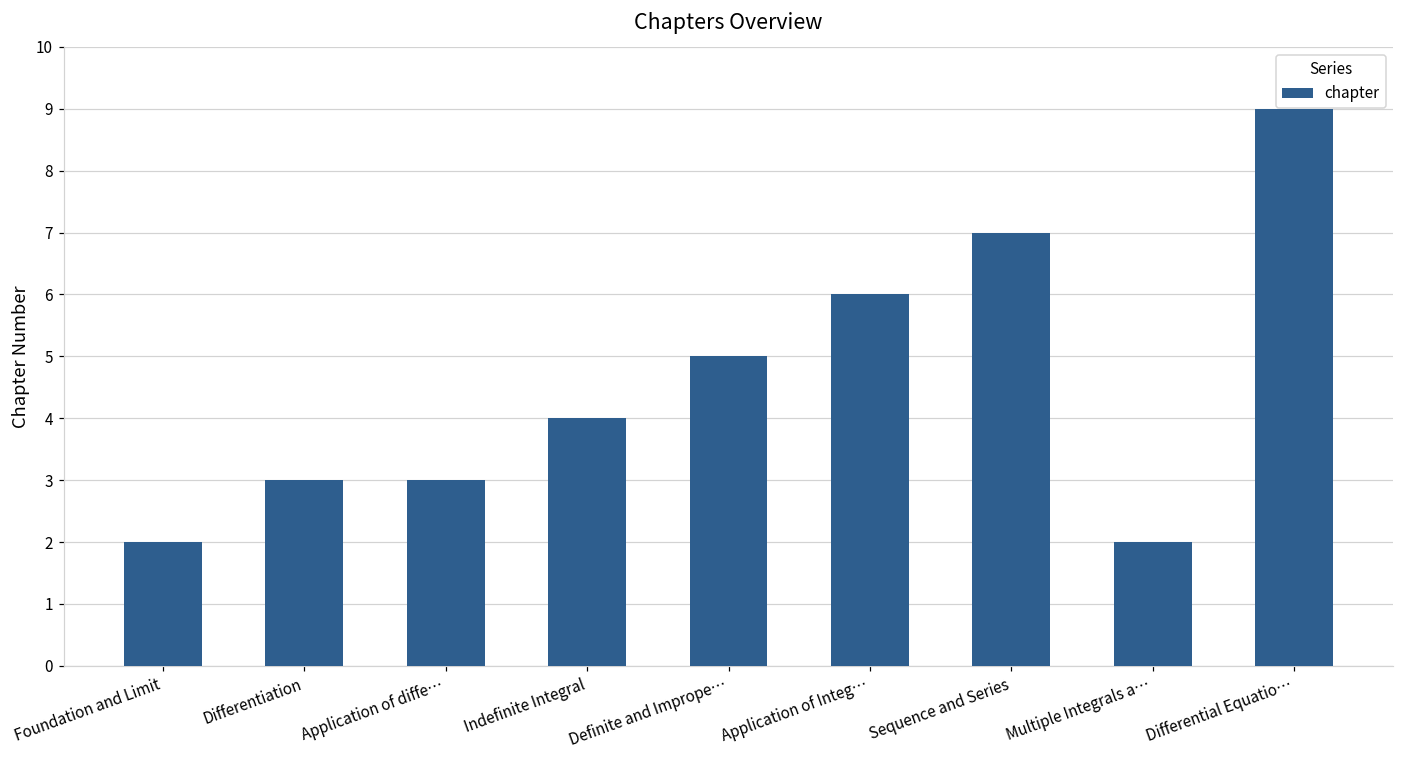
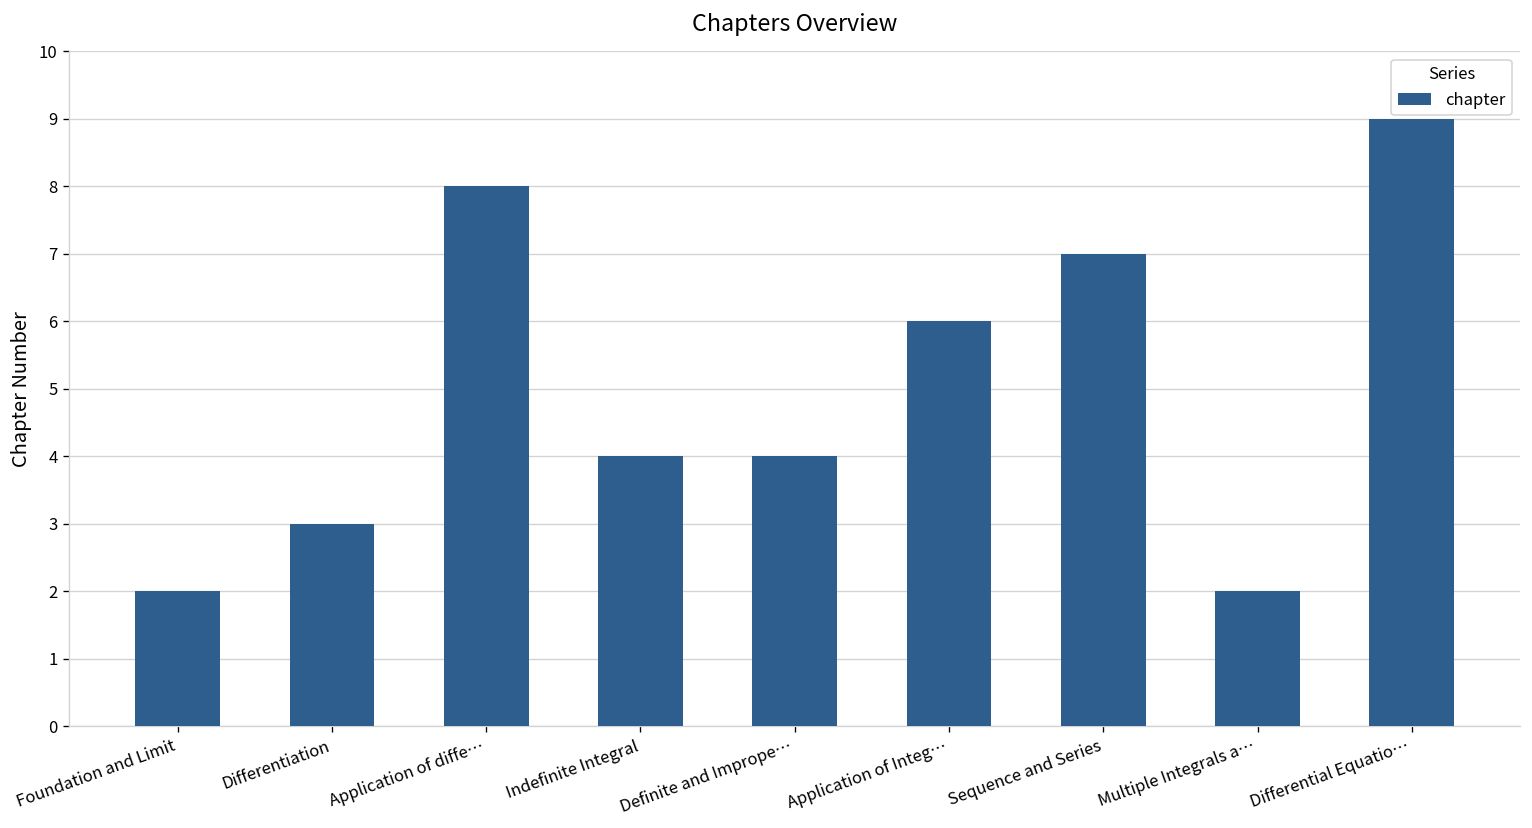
Application of diffe…: 3 -> 8
Definite and Imprope…: 5 -> 4
